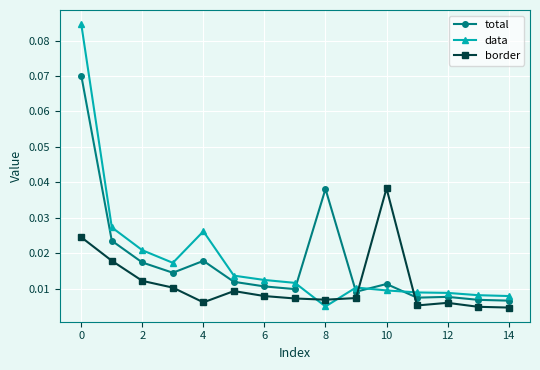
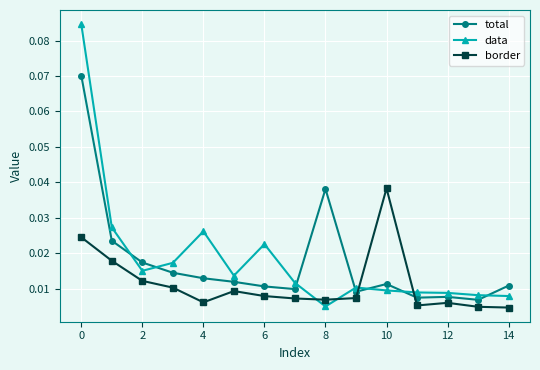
data, 2: 0.021 -> 0.015
total, 4: 0.018 -> 0.013
data, 6: 0.012 -> 0.023
total, 14: 0.007 -> 0.011
